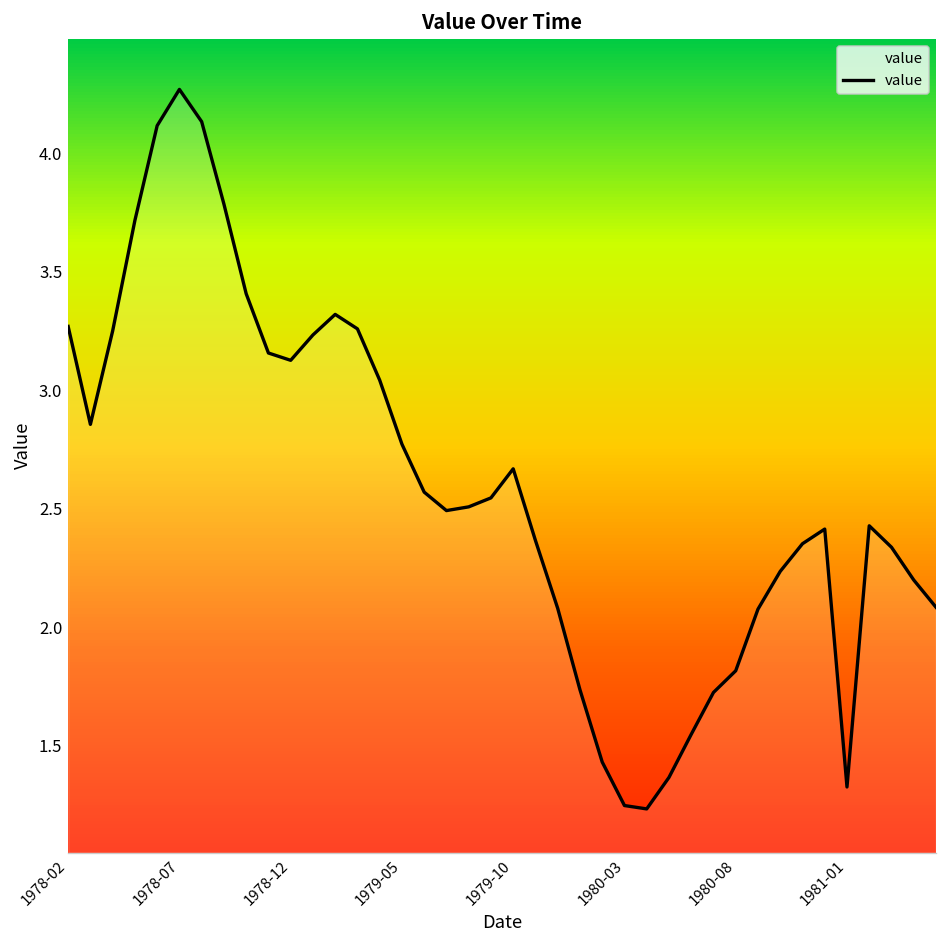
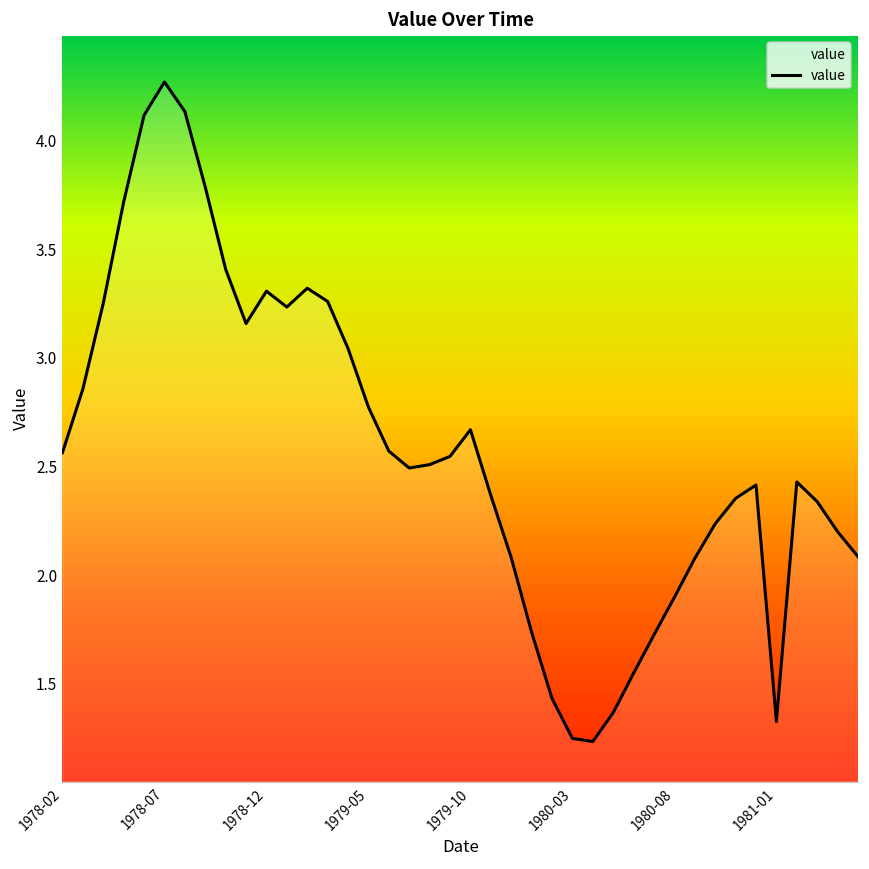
1978-02: 3.27 -> 2.56
1978-12: 3.13 -> 3.31
1980-08: 1.82 -> 1.90
